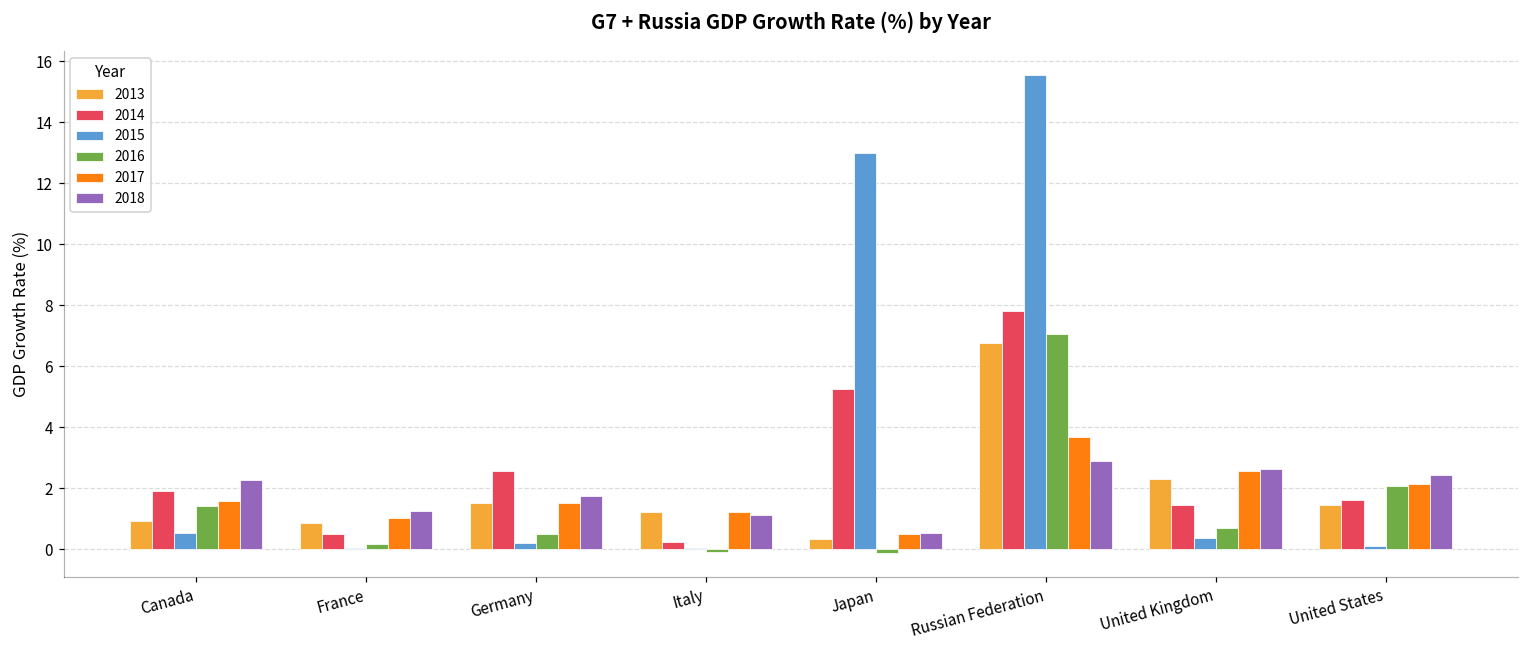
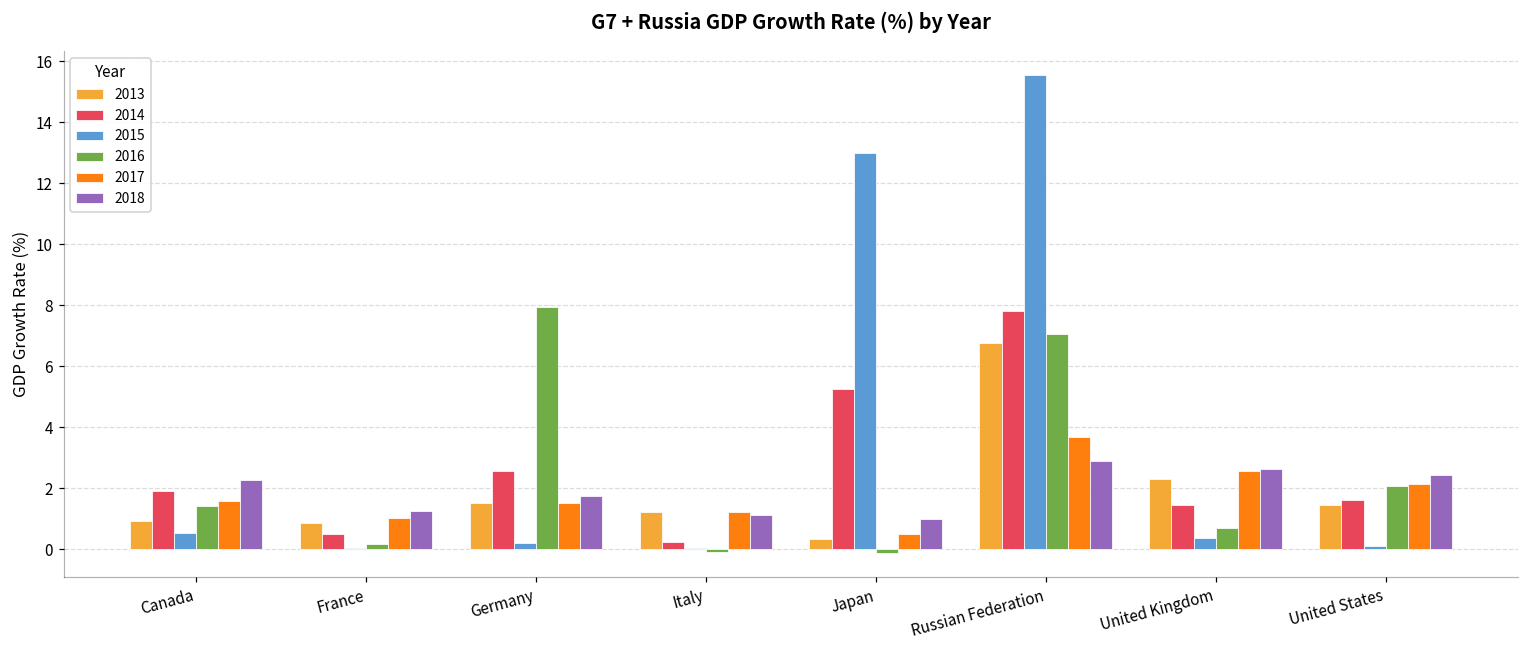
2016, Germany: 0.5 -> 8.0
2018, Japan: 0.5 -> 1.0
